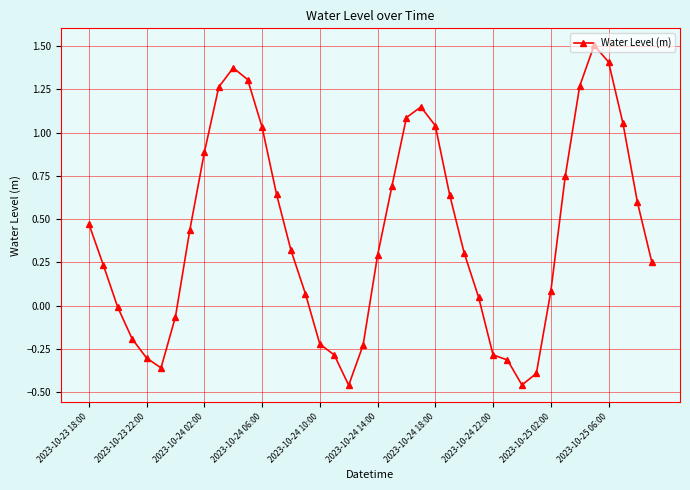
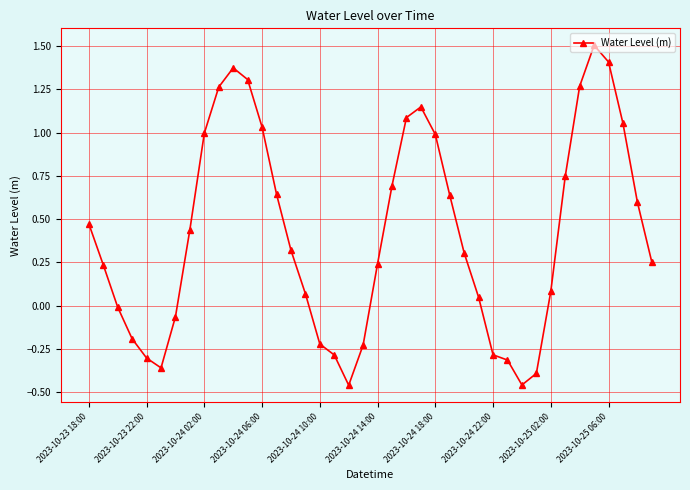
2023-10-24 02:00: 0.88 -> 1.00
2023-10-24 14:00: 0.29 -> 0.24
2023-10-24 18:00: 1.04 -> 0.99
